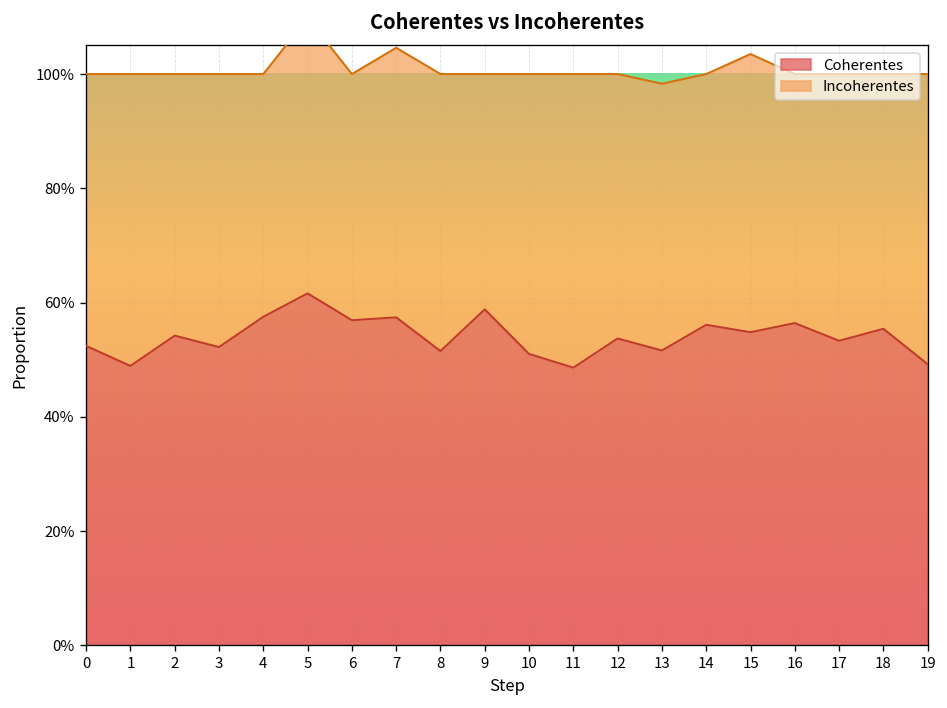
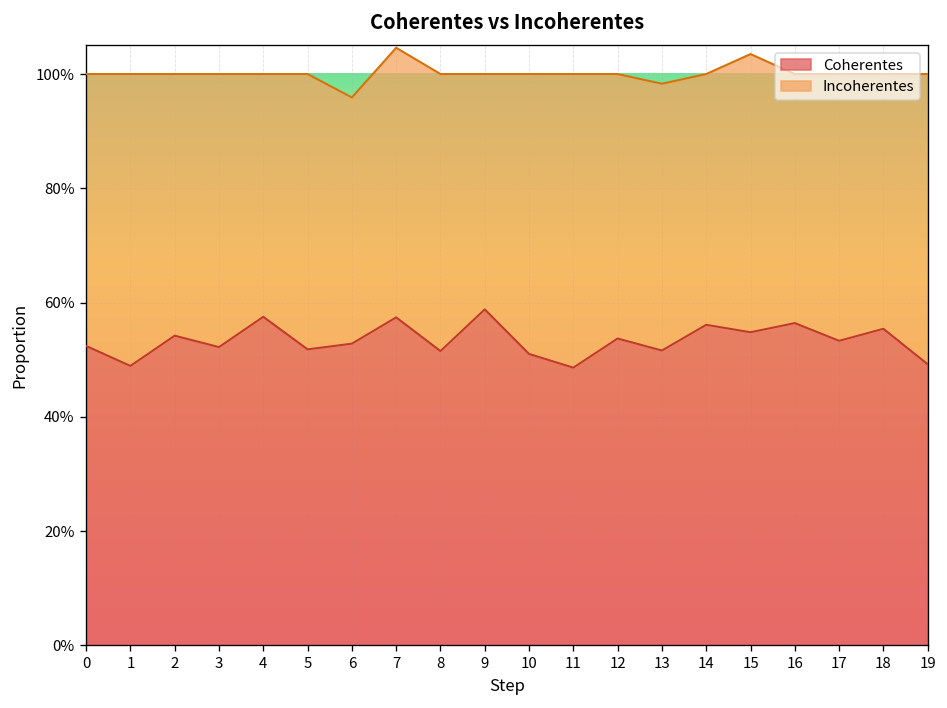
Coherentes, 5: 62% -> 52%
Coherentes, 6: 57% -> 53%
